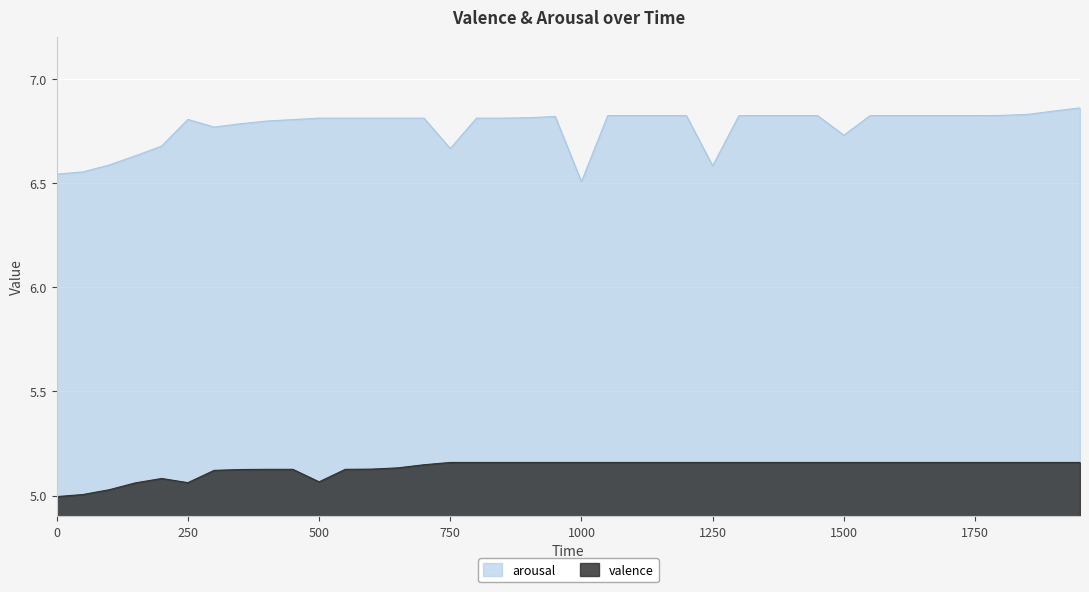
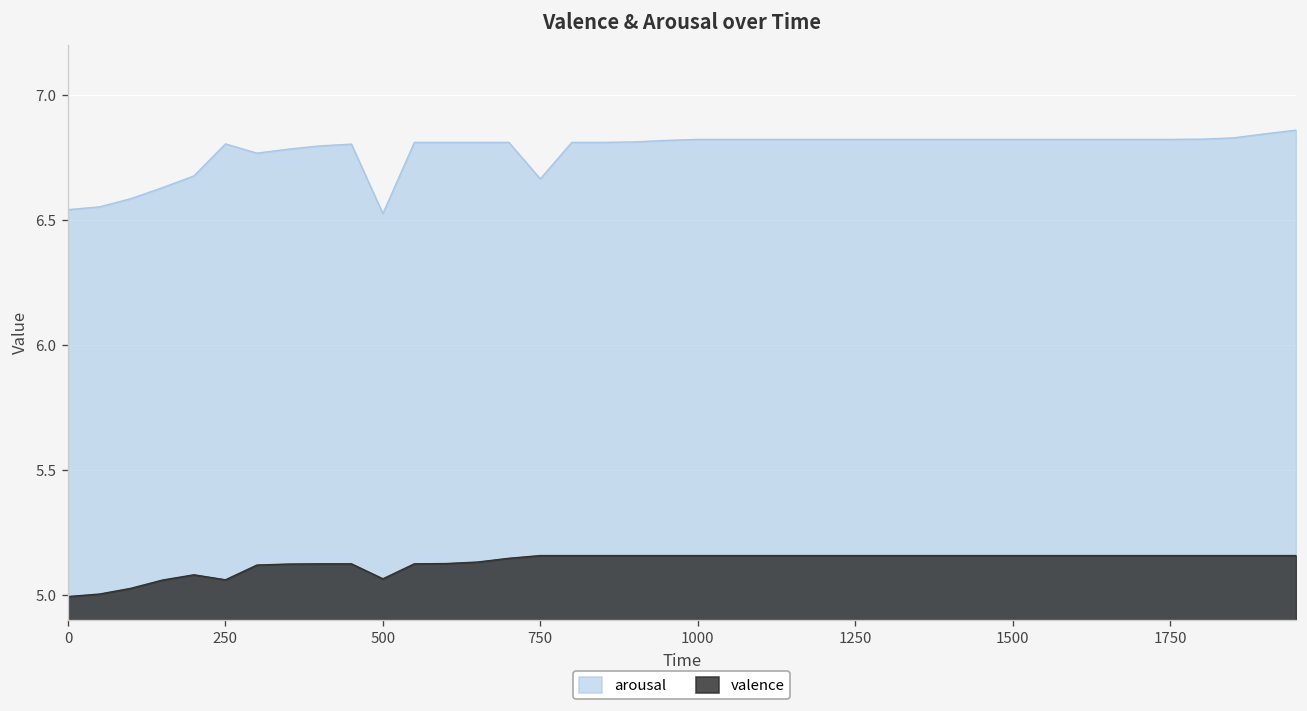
arousal, 500: 6.81 -> 6.53
arousal, 1000: 6.51 -> 6.82
arousal, 1250: 6.58 -> 6.82
arousal, 1500: 6.73 -> 6.82
